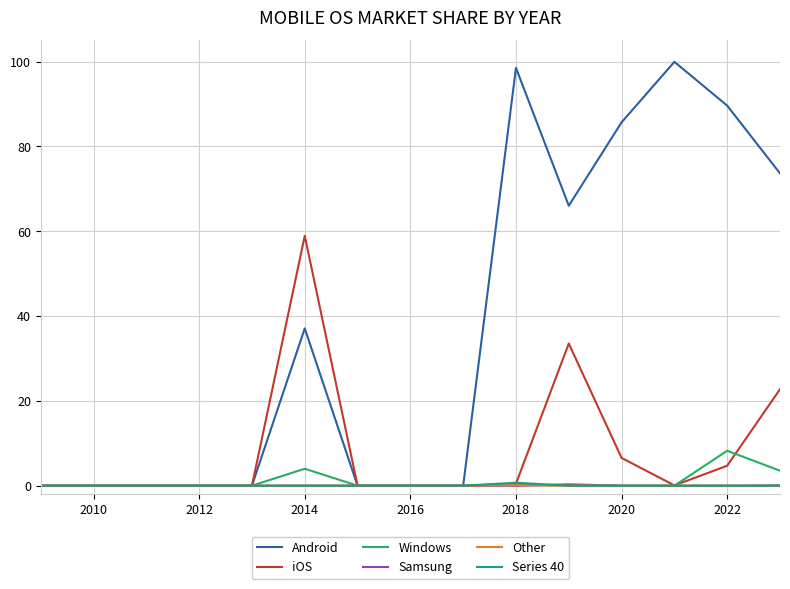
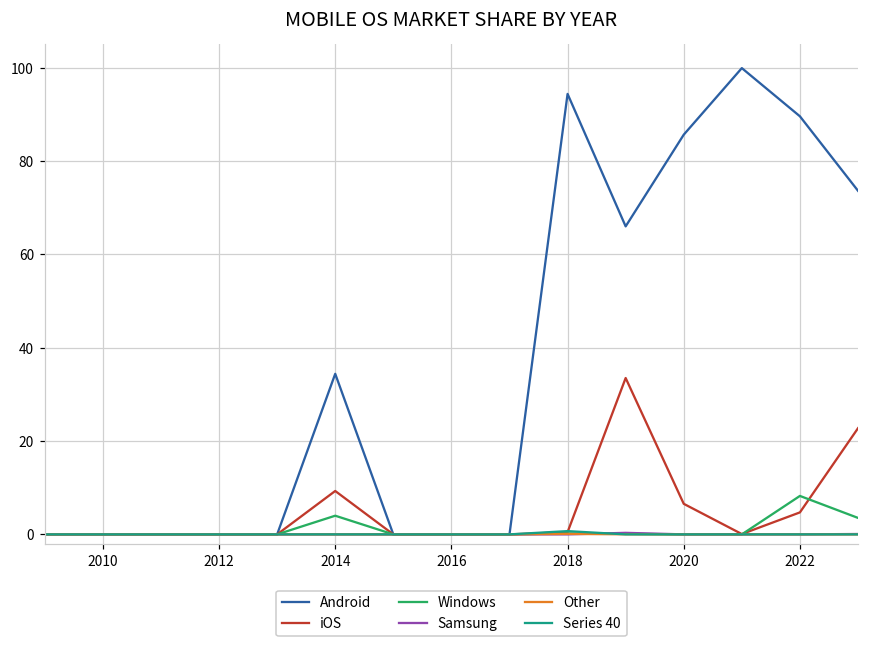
Android, 2014: 37 -> 34
iOS, 2014: 59 -> 9
Android, 2018: 99 -> 94
